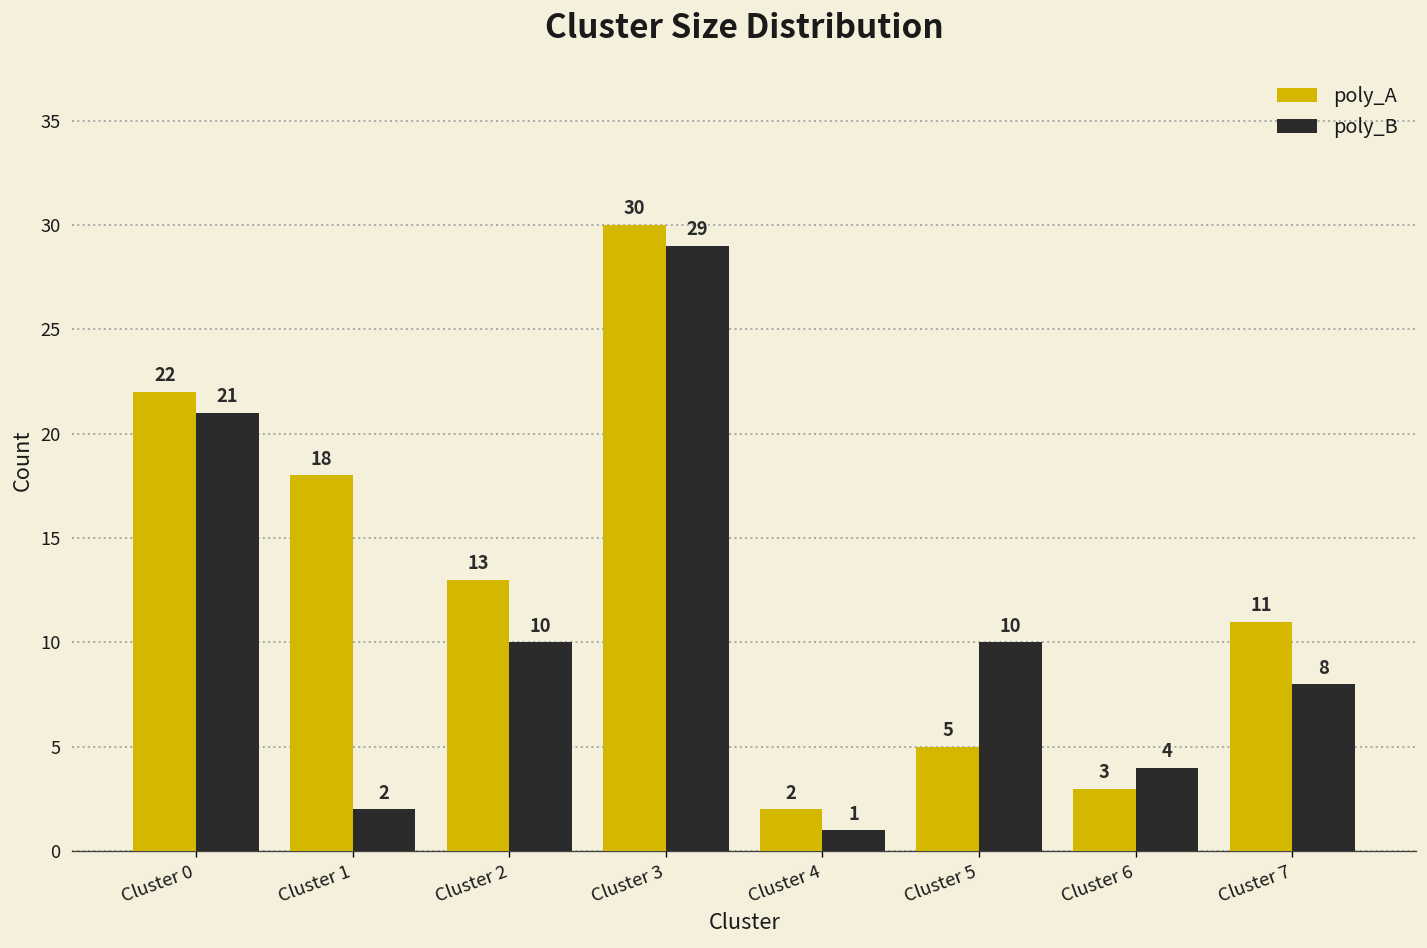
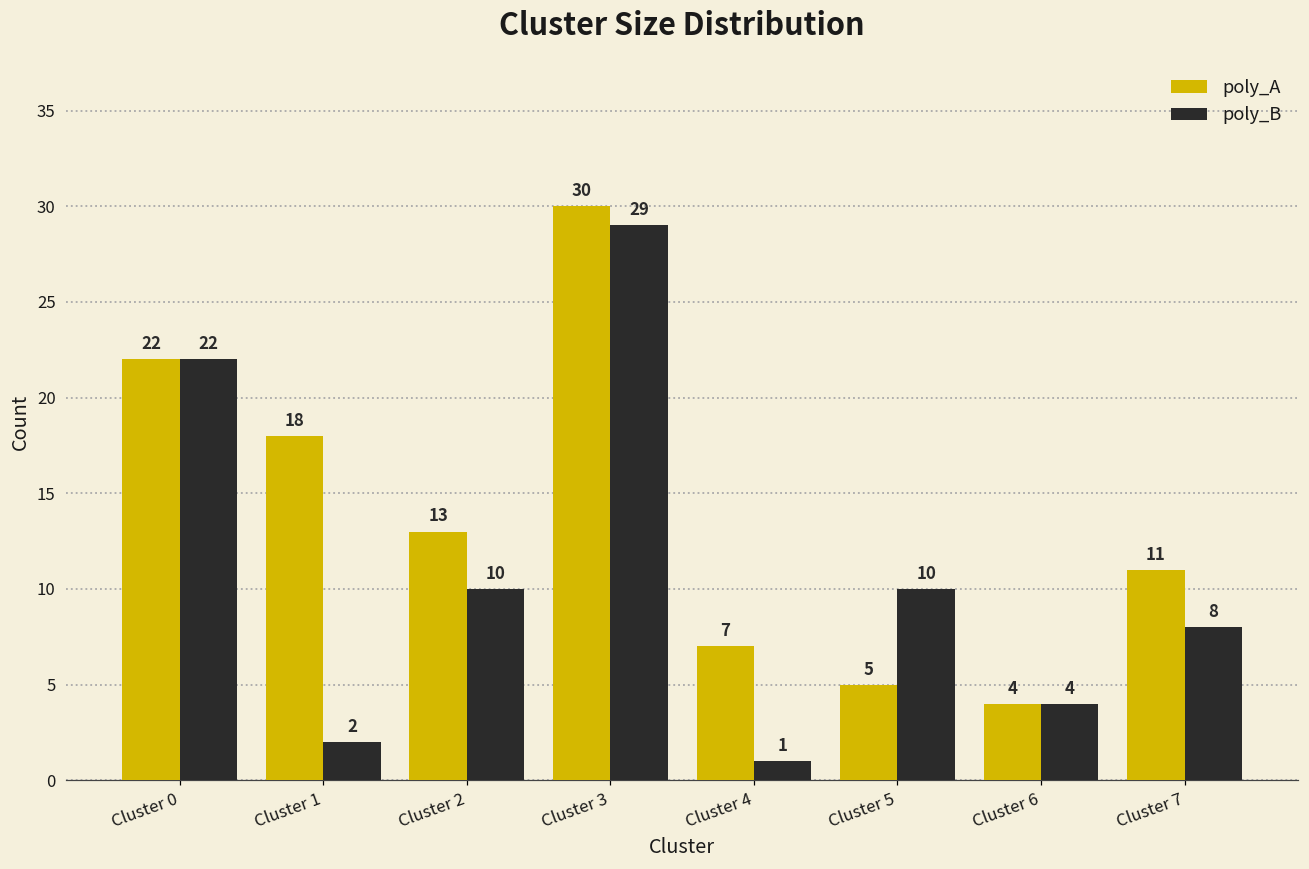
poly_B, Cluster 0: 21 -> 22
poly_A, Cluster 4: 2 -> 7
poly_A, Cluster 6: 3 -> 4
